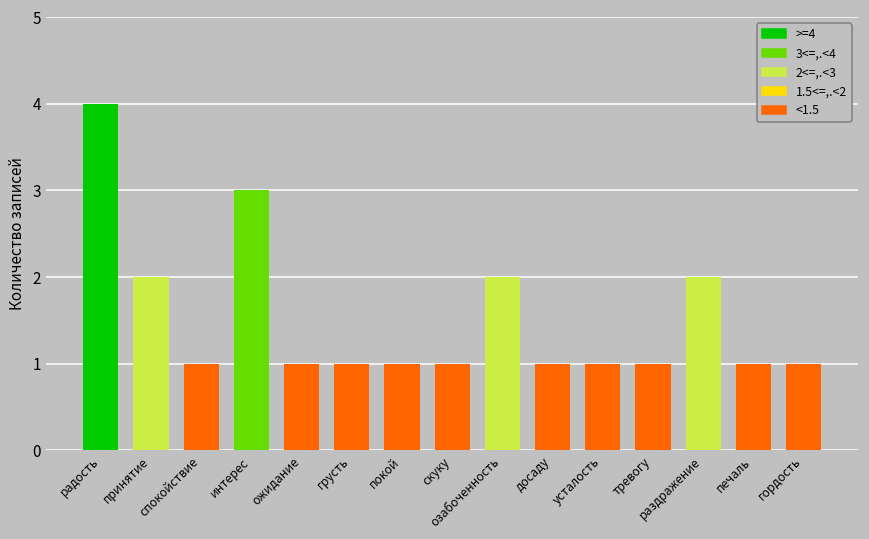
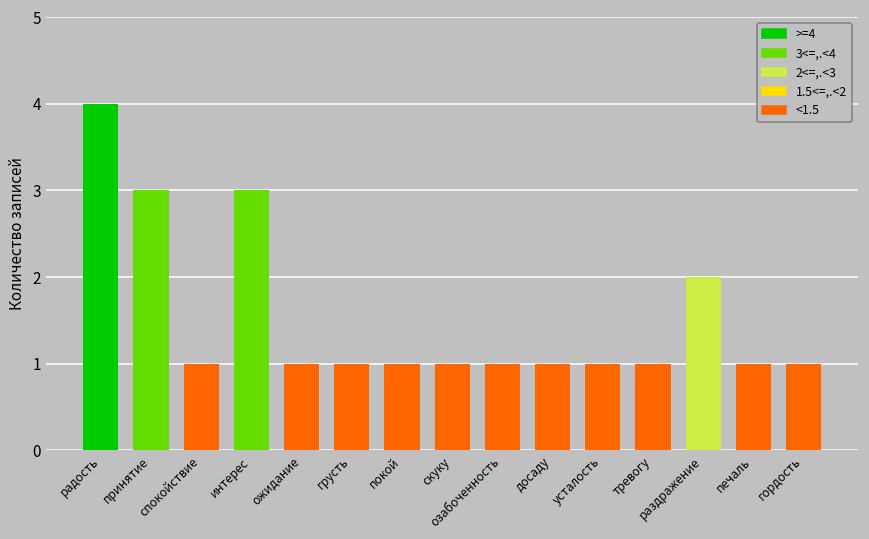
принятие: 2 -> 3
озабоченность: 2 -> 1
